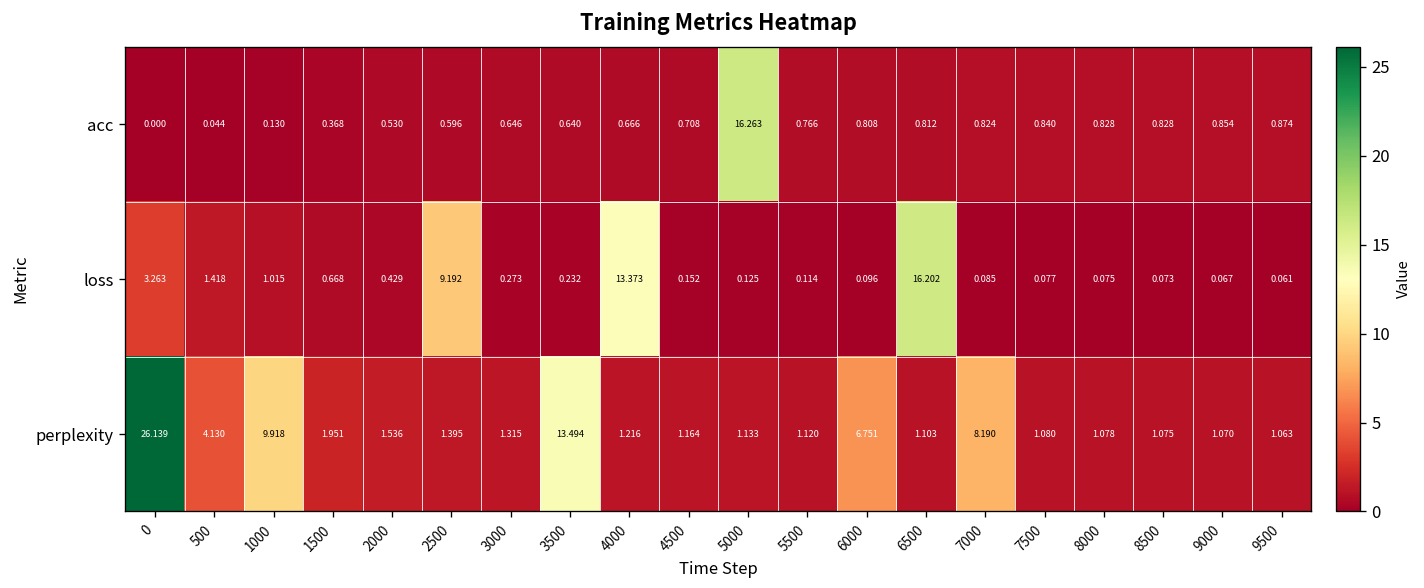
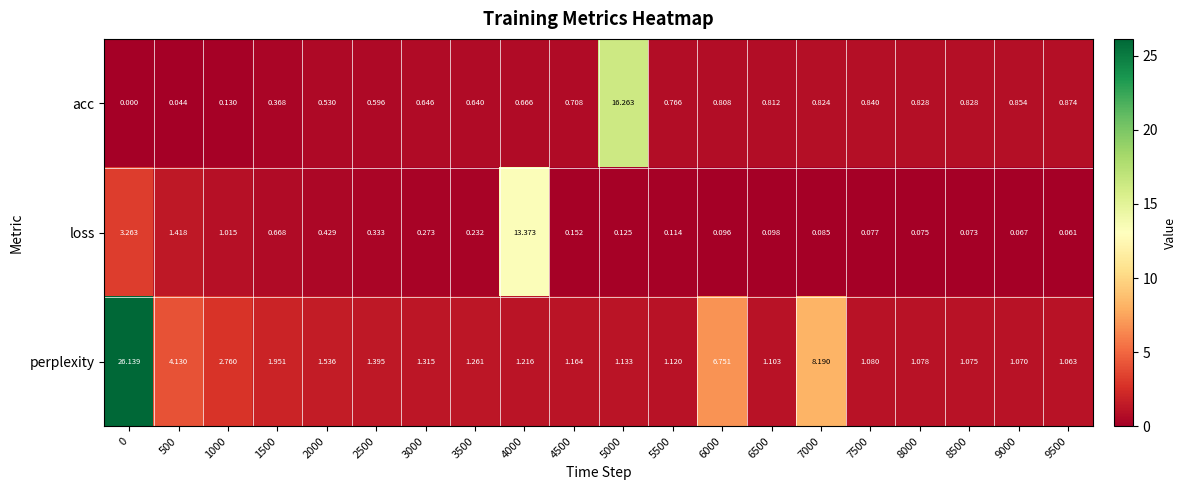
loss, 2500: 9.192 -> 0.333
loss, 6500: 16.202 -> 0.098
perplexity, 1000: 9.918 -> 2.760
perplexity, 3500: 13.494 -> 1.261
